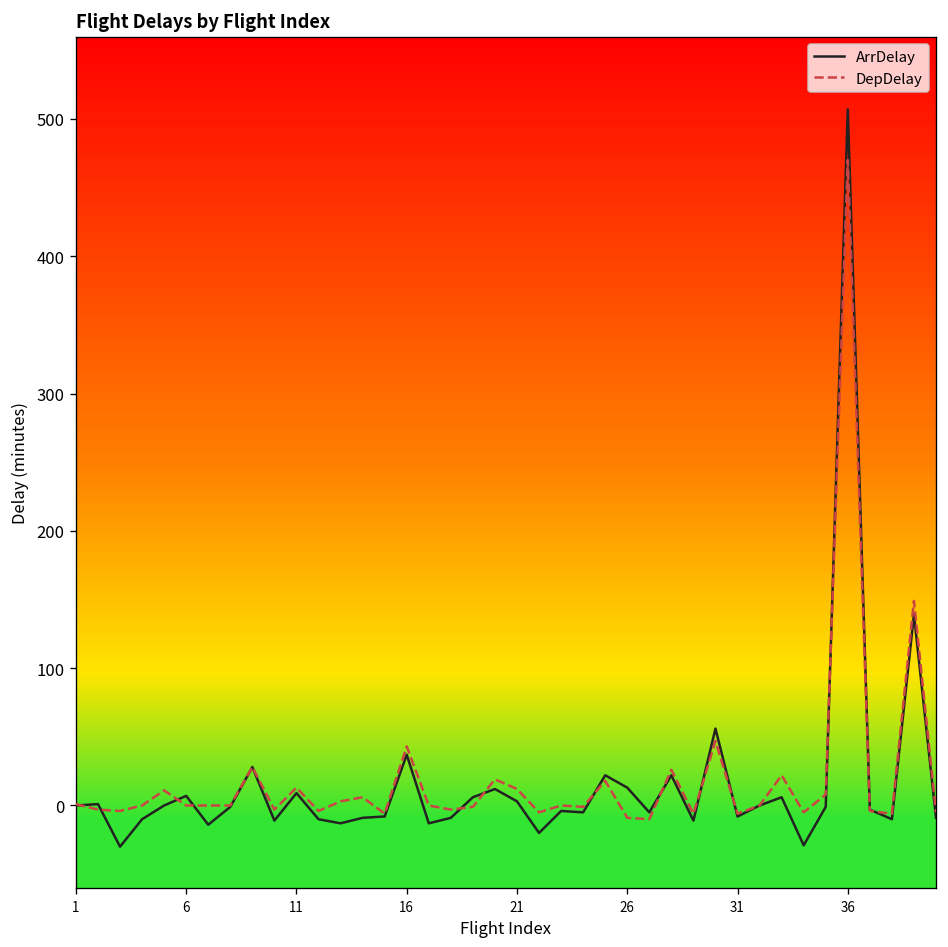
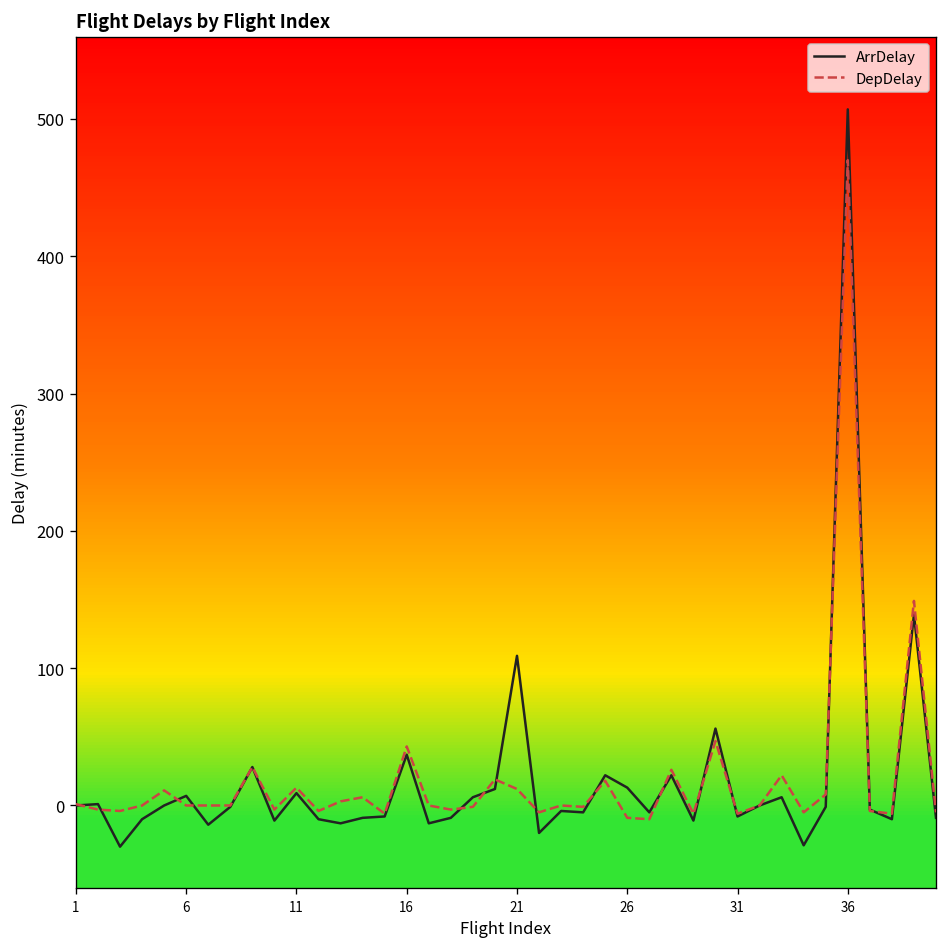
ArrDelay, 21: 3 -> 109
